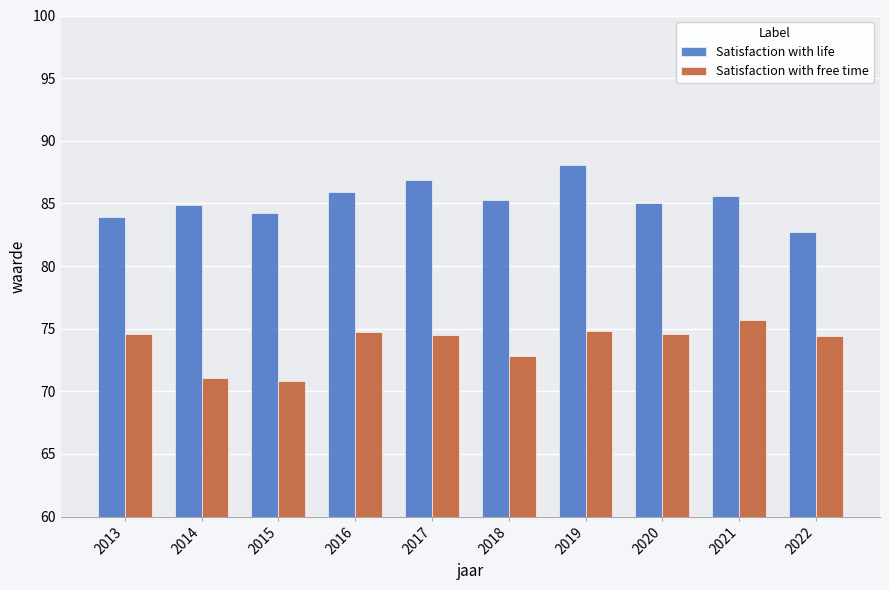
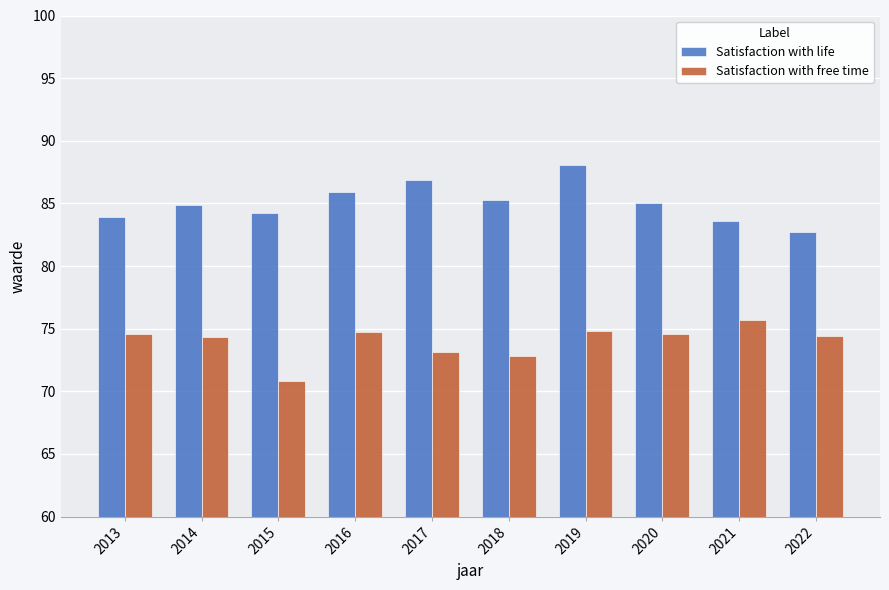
Satisfaction with free time, 2014: 71.1 -> 74.3
Satisfaction with free time, 2017: 74.5 -> 73.1
Satisfaction with life, 2021: 85.6 -> 83.6
